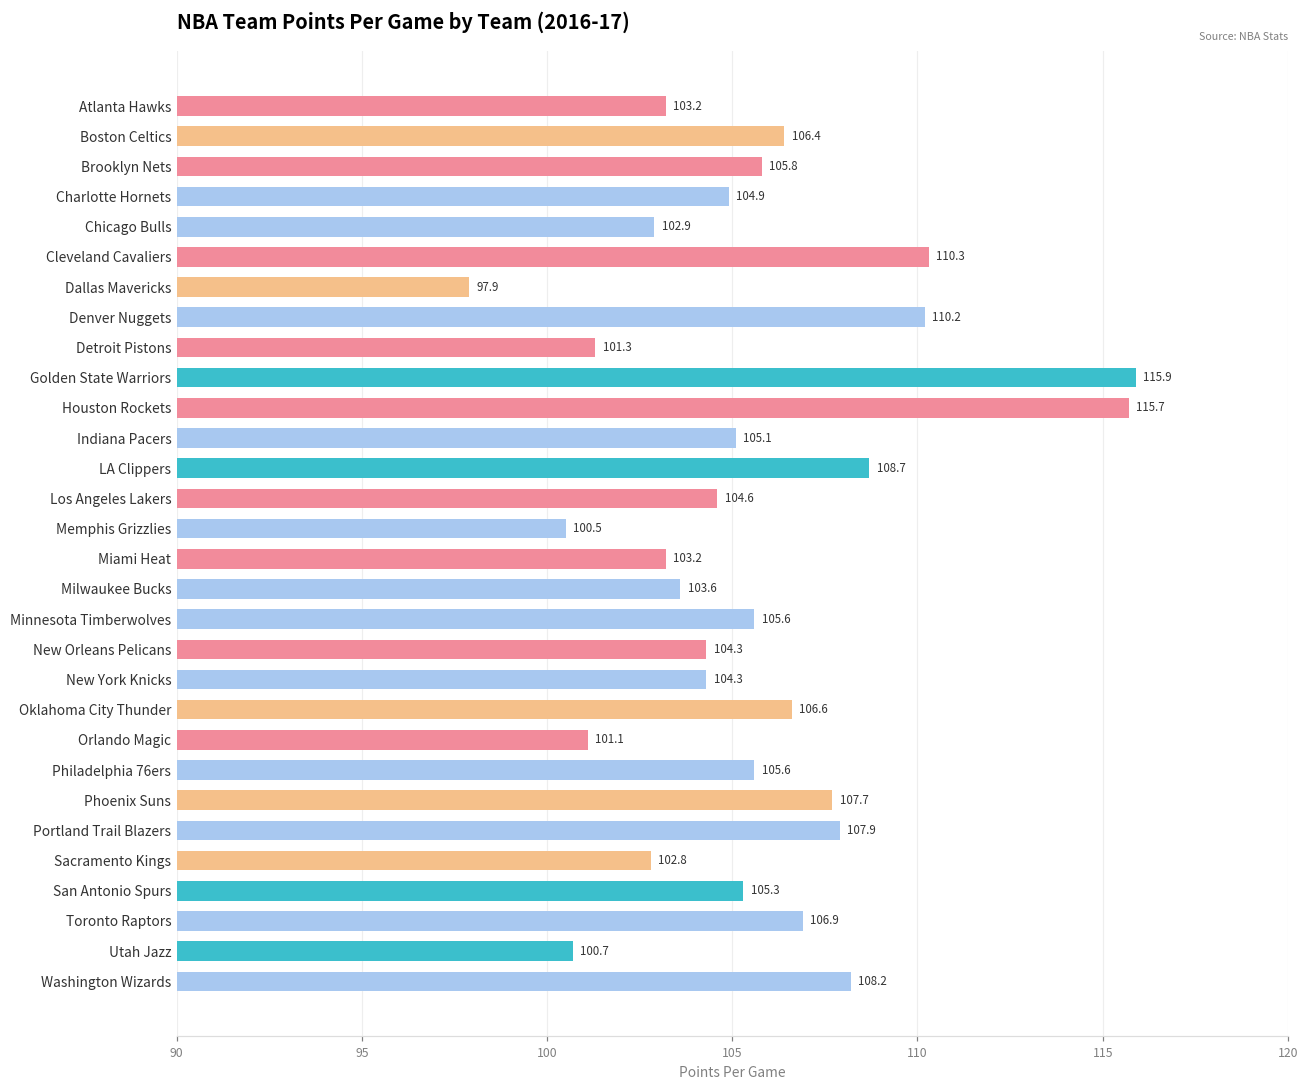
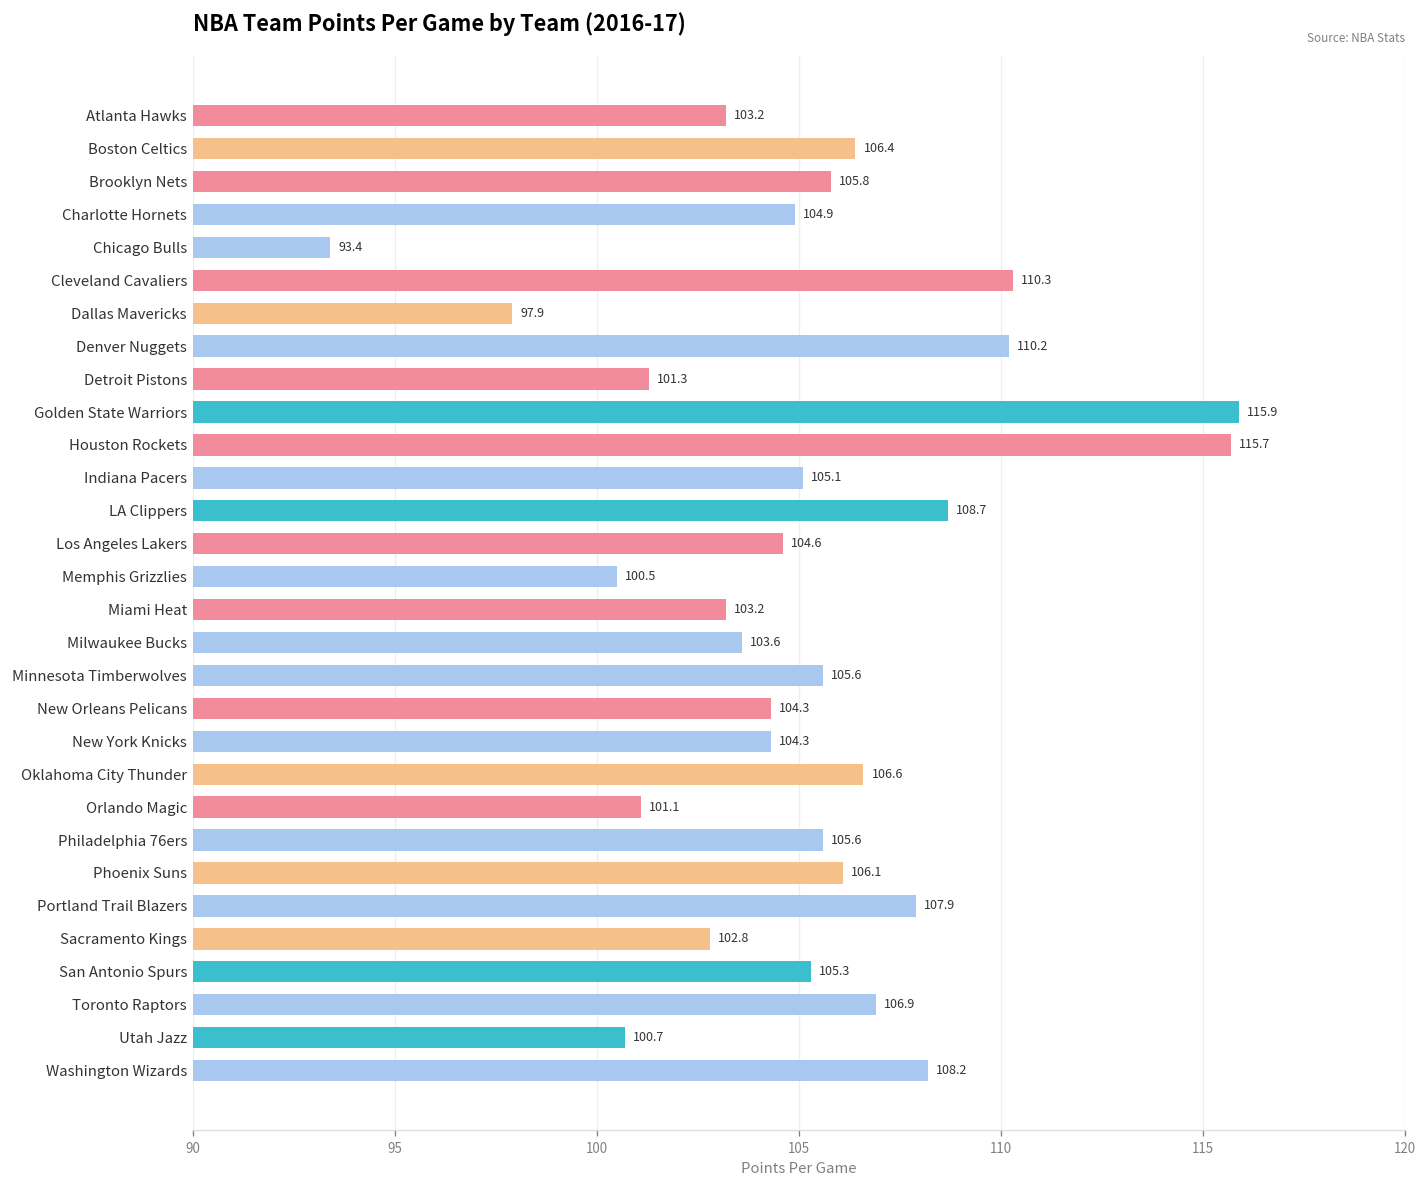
Chicago Bulls: 102.9 -> 93.4
Phoenix Suns: 107.7 -> 106.1
